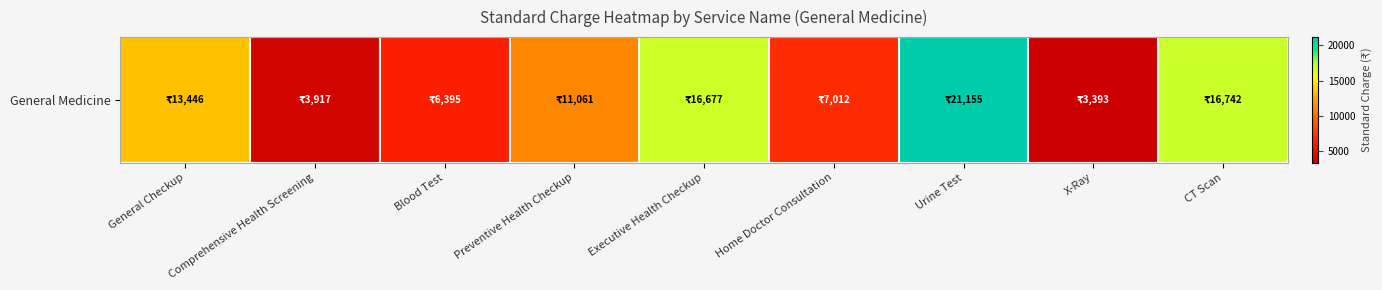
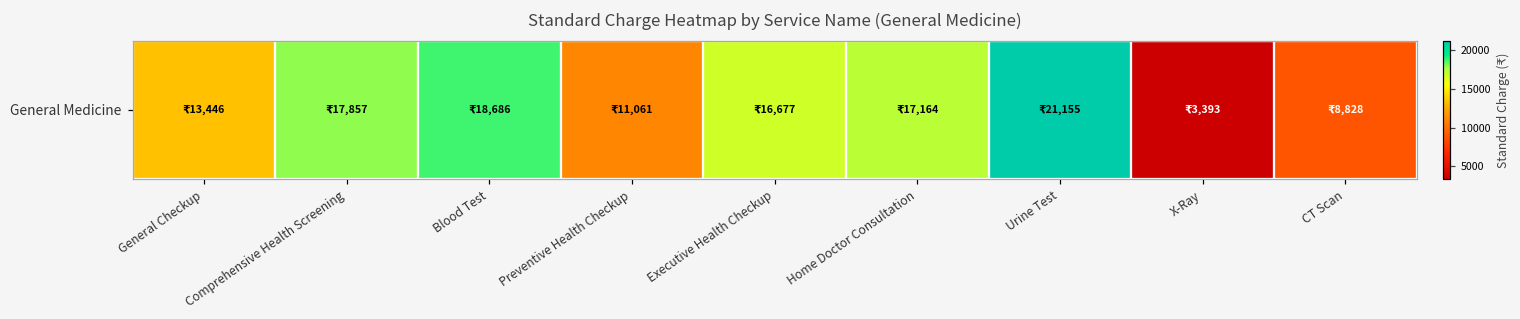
General Medicine, Comprehensive Health Screening: 3,917 -> 17,857
General Medicine, Blood Test: 6,395 -> 18,686
General Medicine, Home Doctor Consultation: 7,012 -> 17,164
General Medicine, CT Scan: 16,742 -> 8,828
